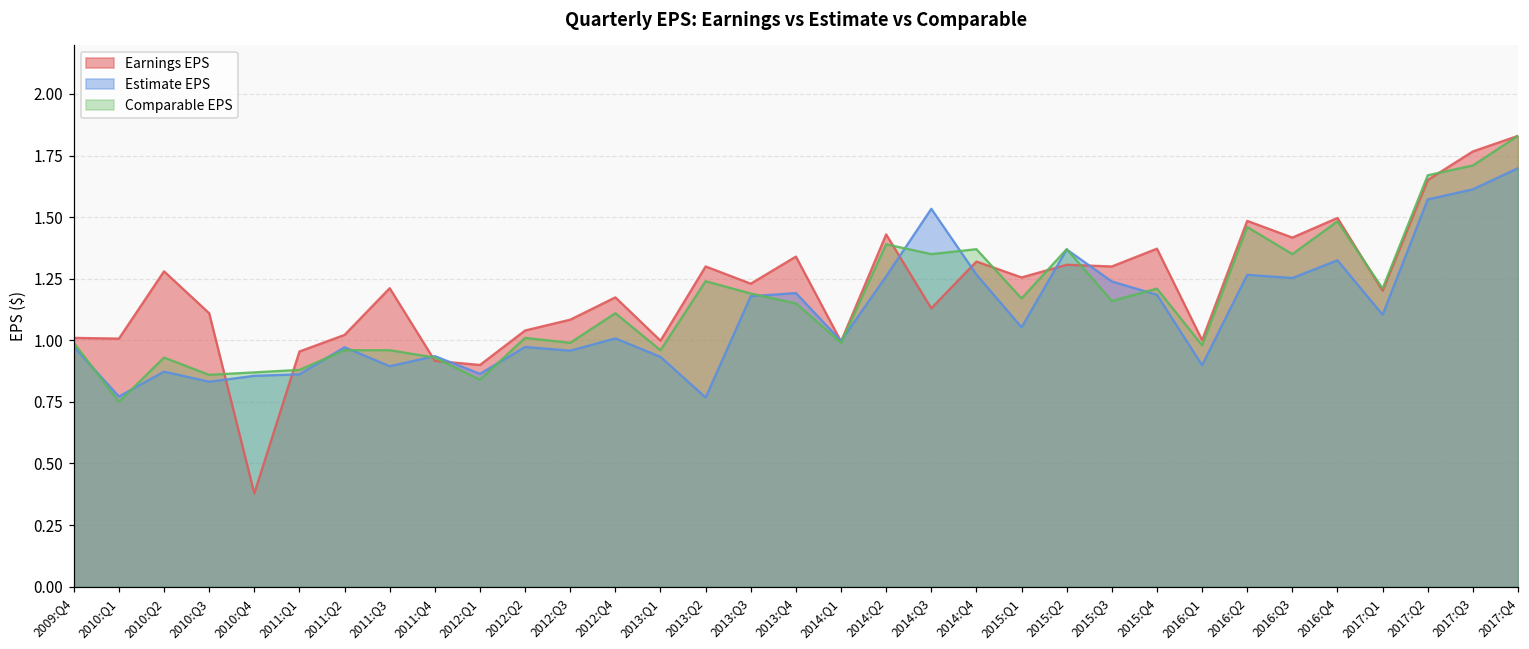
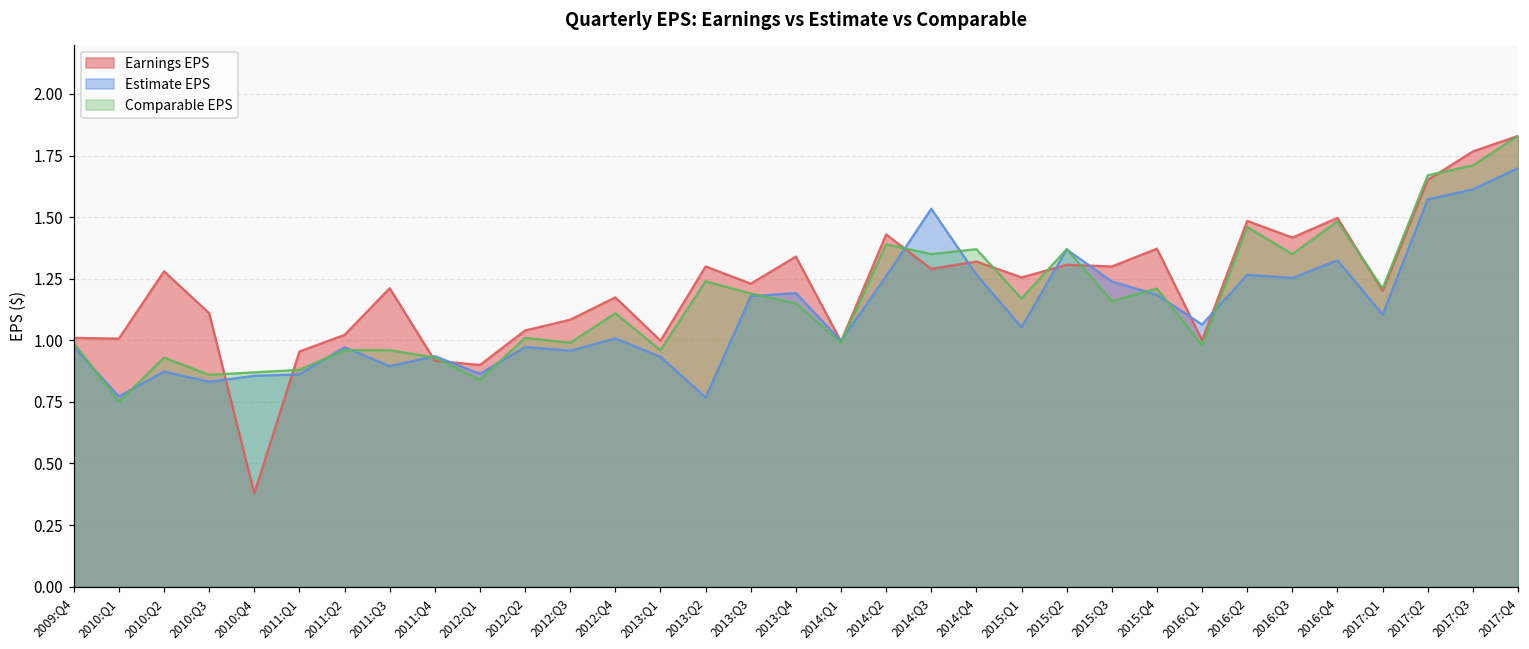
Earnings EPS, 2014:Q3: 1.13 -> 1.29
Estimate EPS, 2016:Q1: 0.90 -> 1.06
